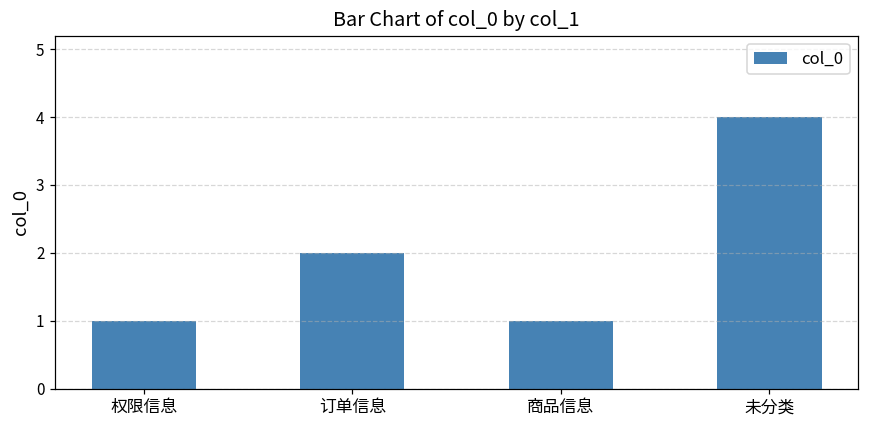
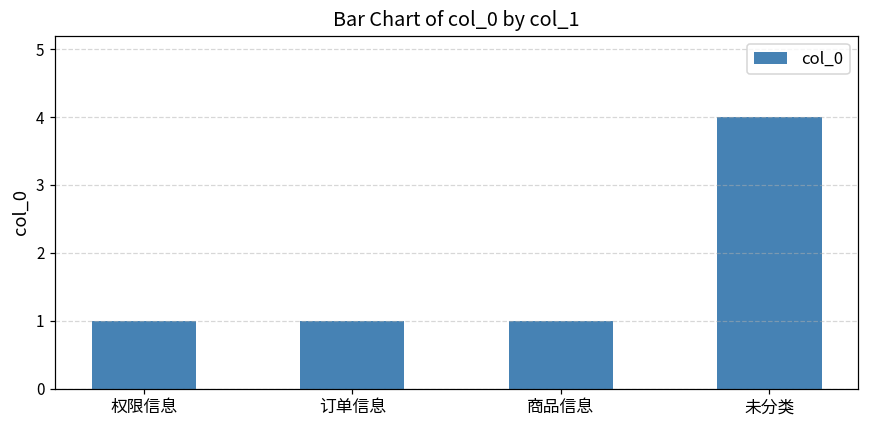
订单信息: 2 -> 1
